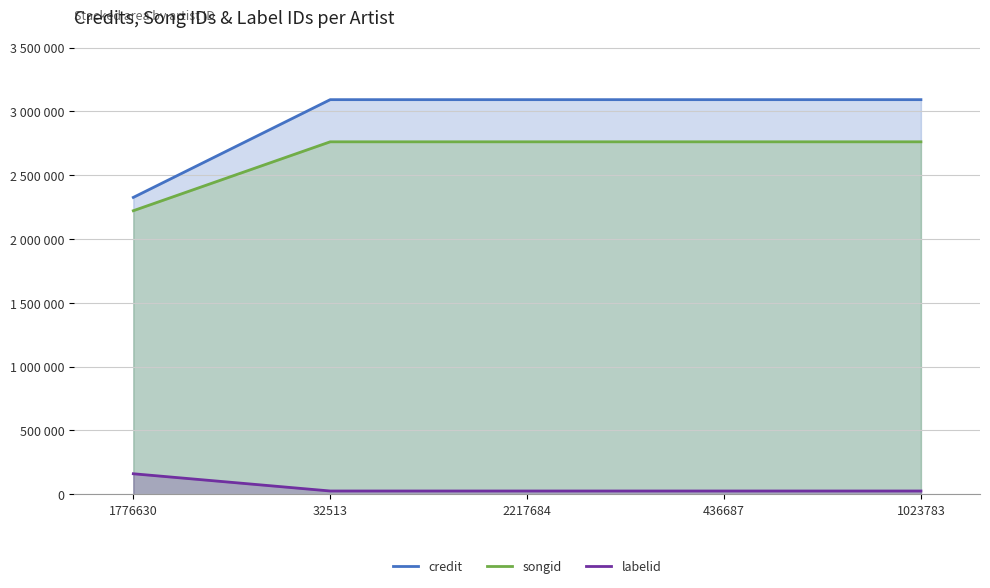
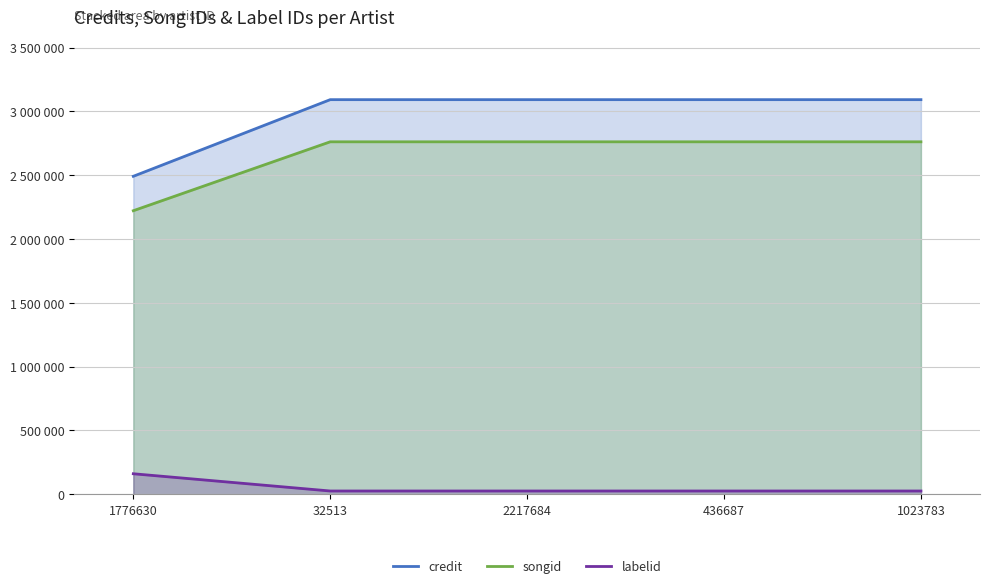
credit, 1776630: 2330000 -> 2490000
